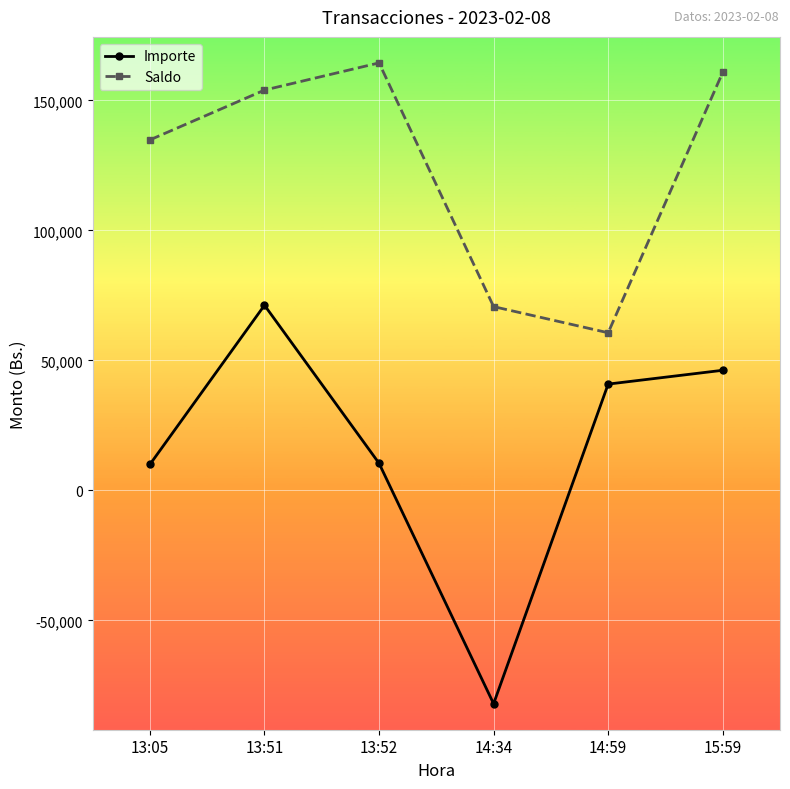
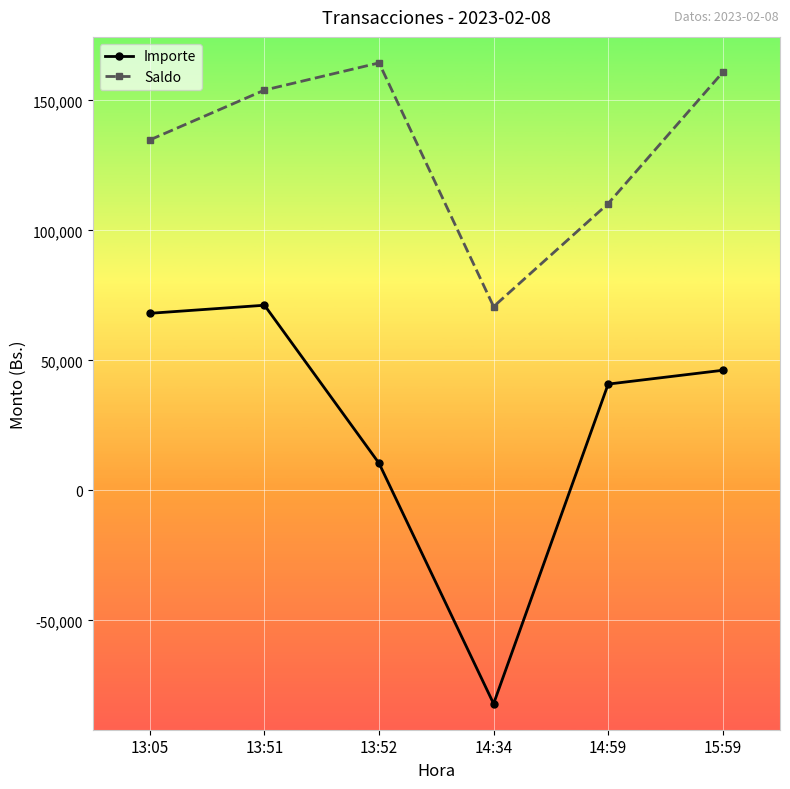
Importe, 13:05: 10,000 -> 68,000
Saldo, 14:59: 61,000 -> 110,000
